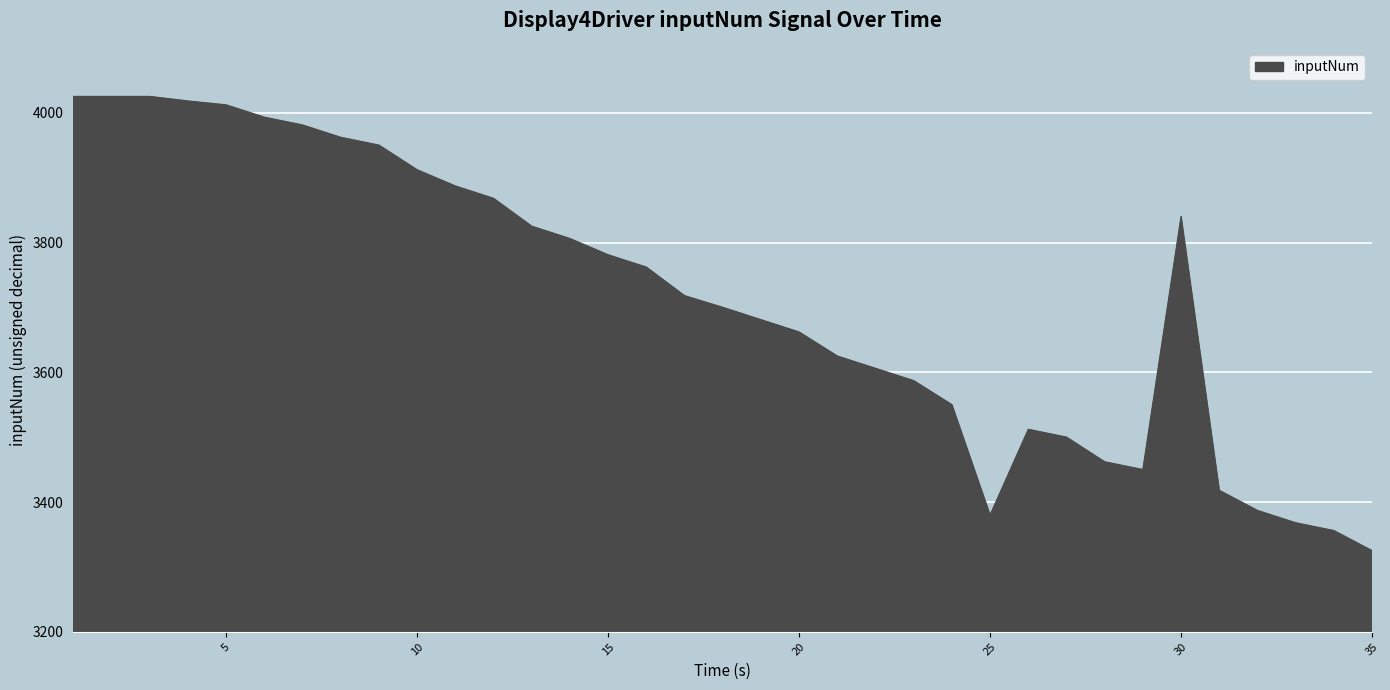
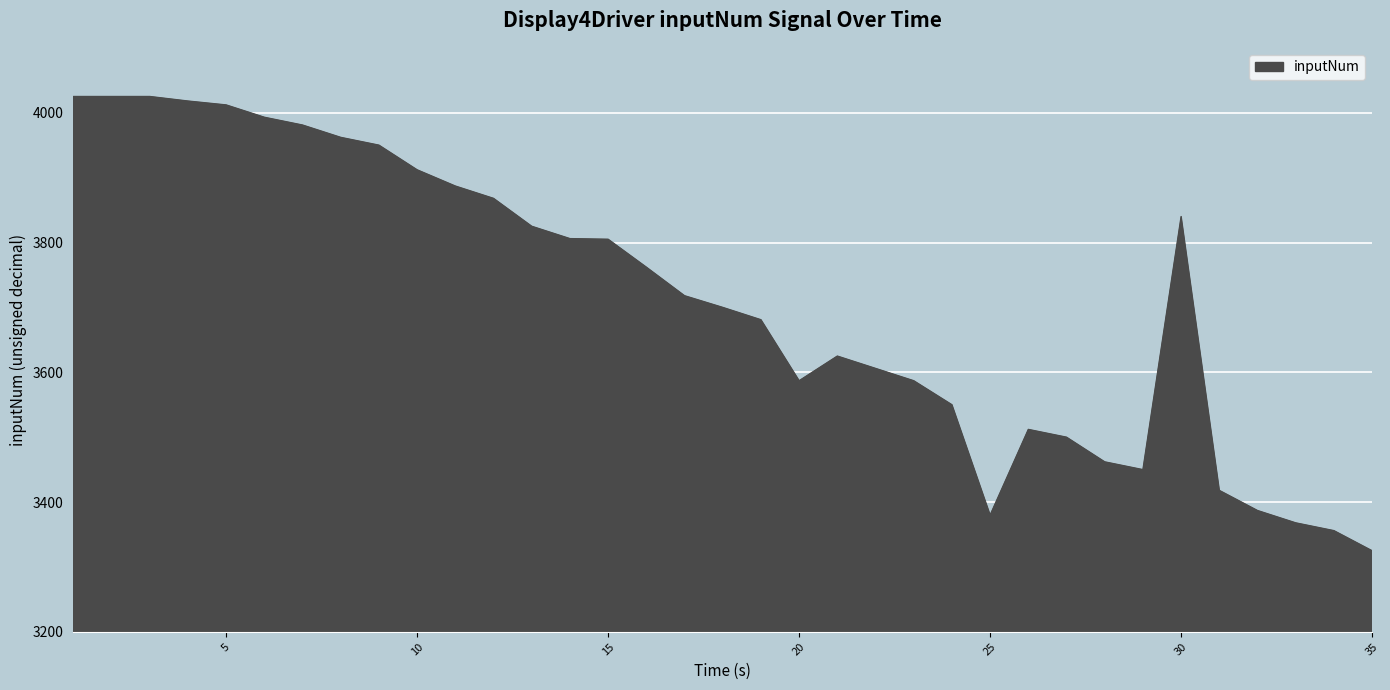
15: 3780 -> 3810
20: 3660 -> 3590
